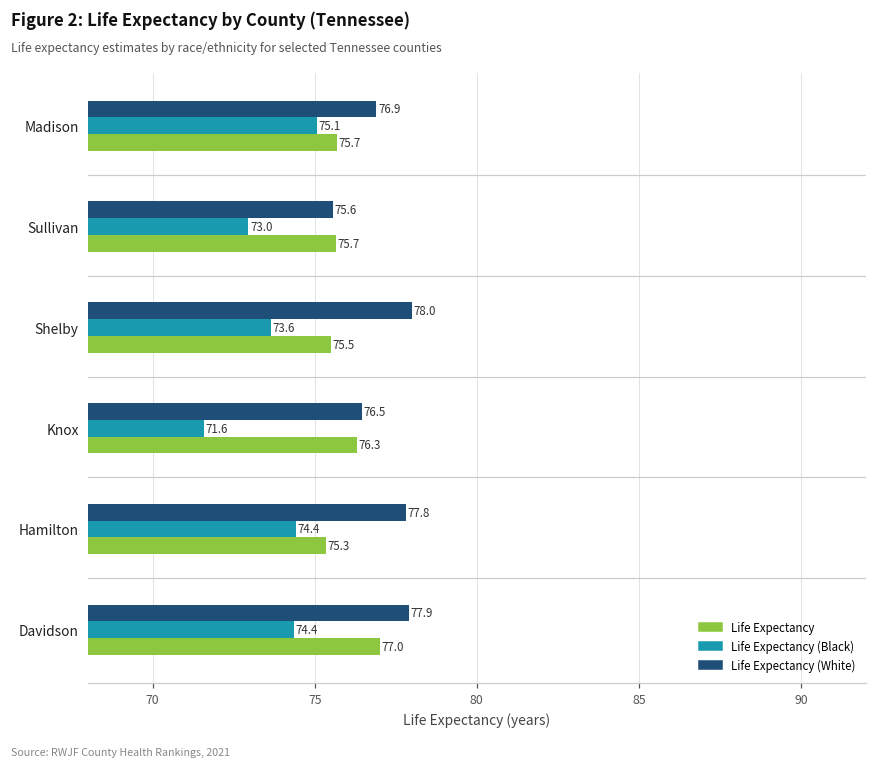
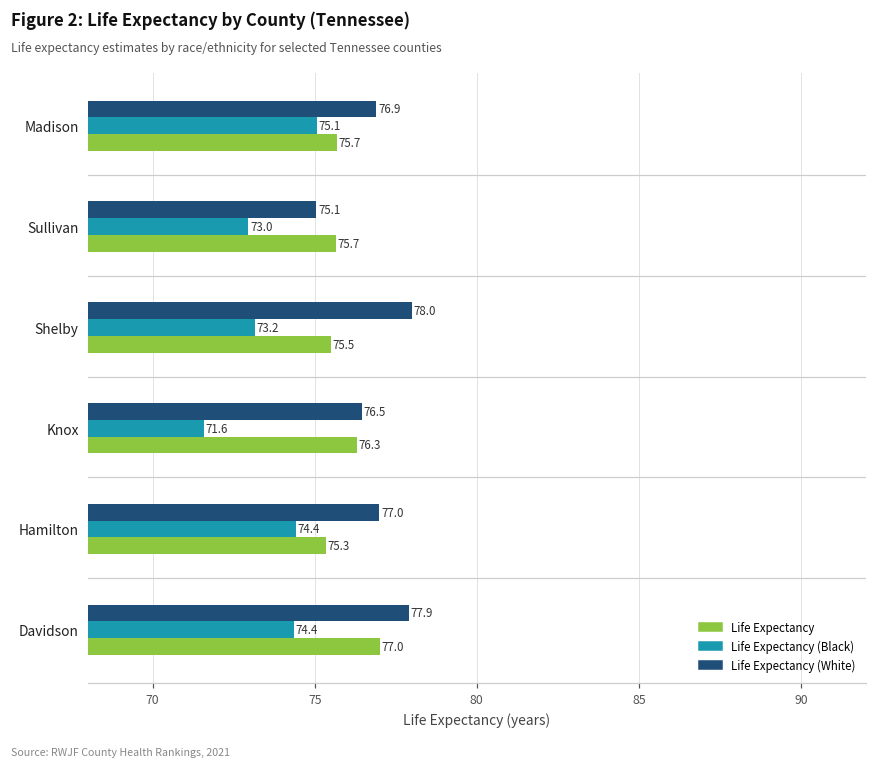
Life Expectancy (White), Sullivan: 75.6 -> 75.1
Life Expectancy (Black), Shelby: 73.6 -> 73.2
Life Expectancy (White), Hamilton: 77.8 -> 77.0
